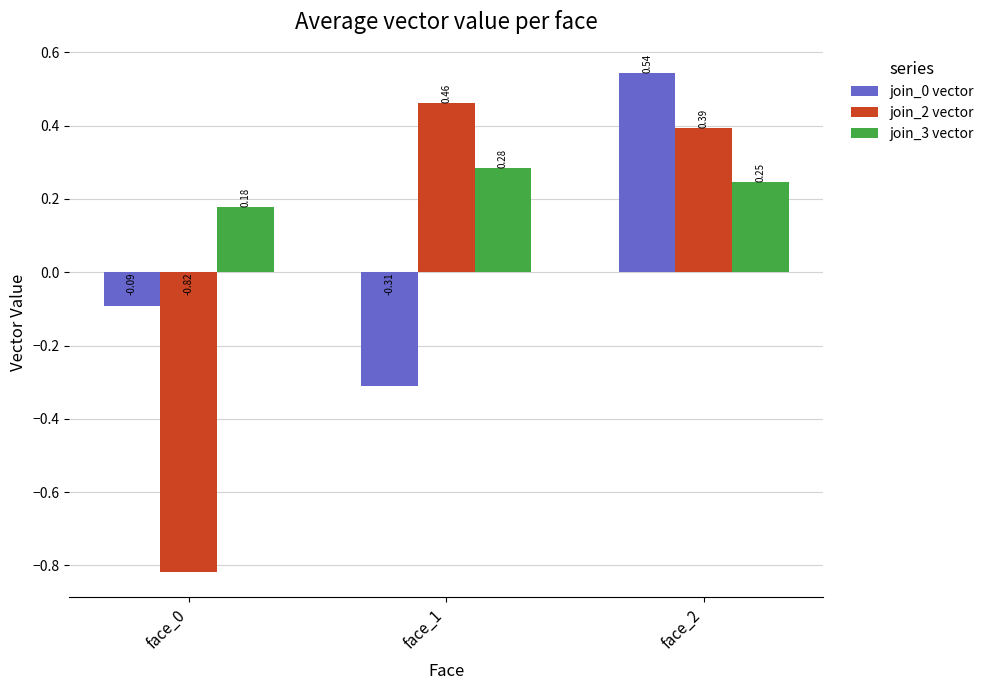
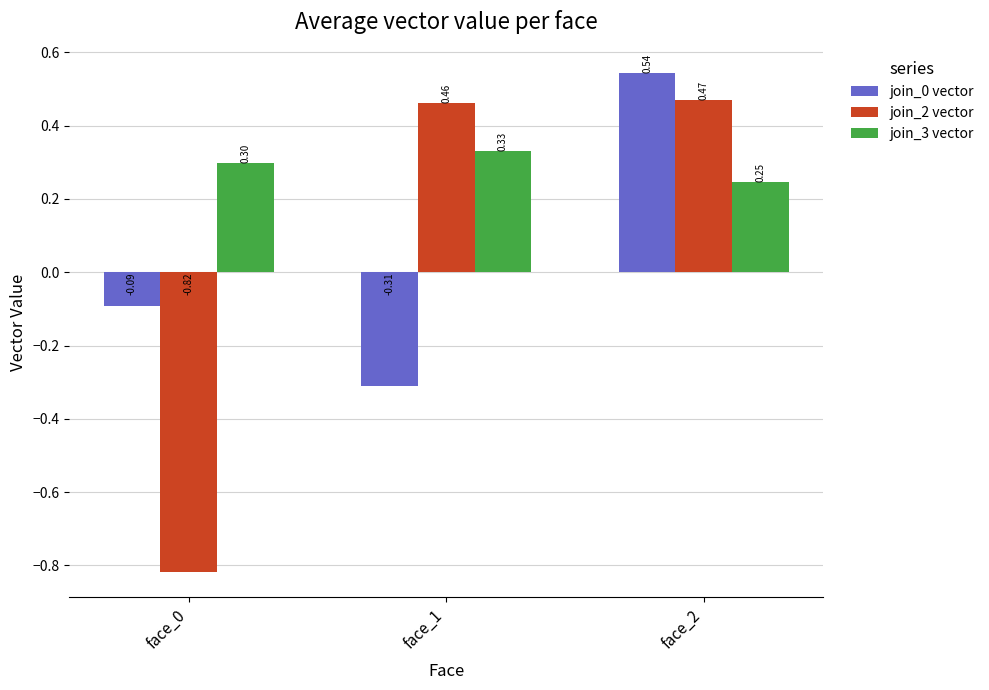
join_3 vector, face_0: 0.18 -> 0.30
join_3 vector, face_1: 0.28 -> 0.33
join_2 vector, face_2: 0.39 -> 0.47
